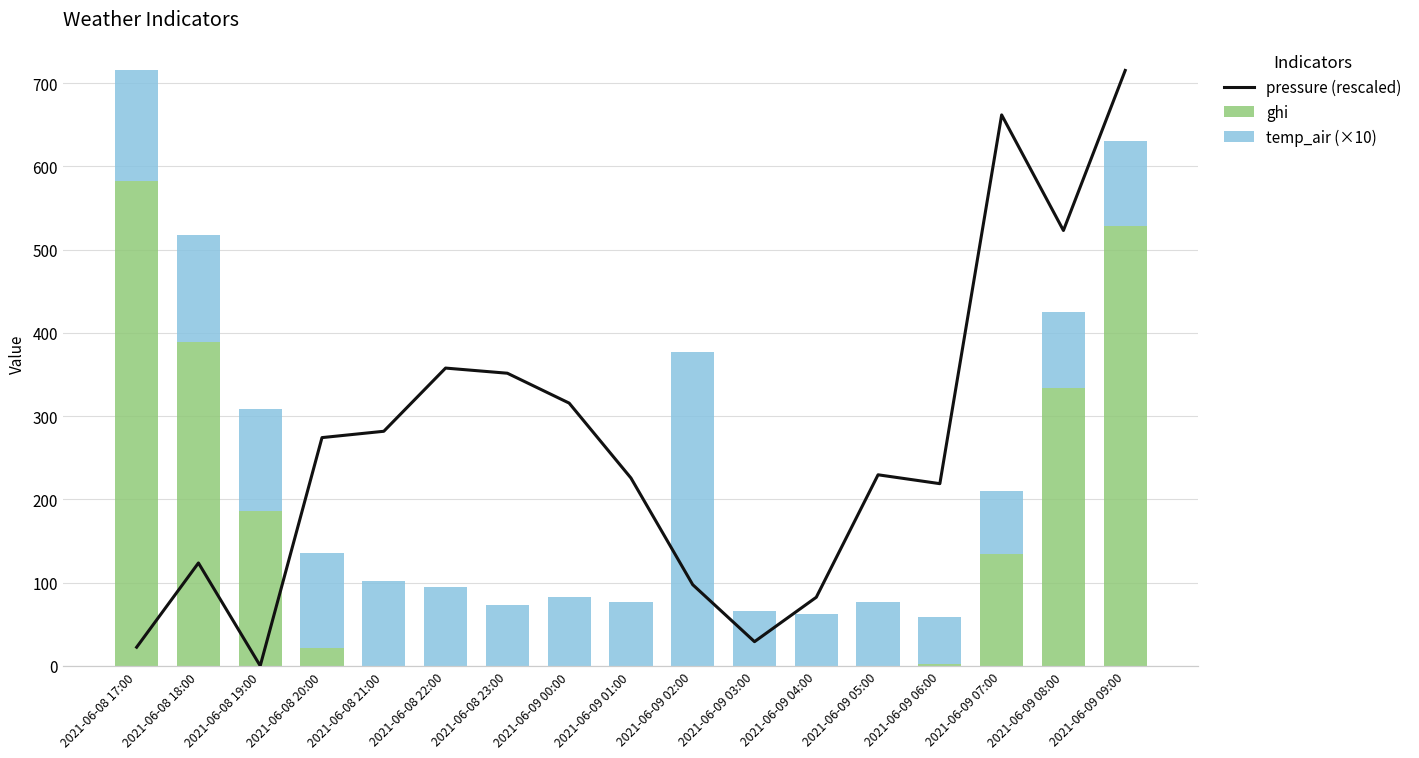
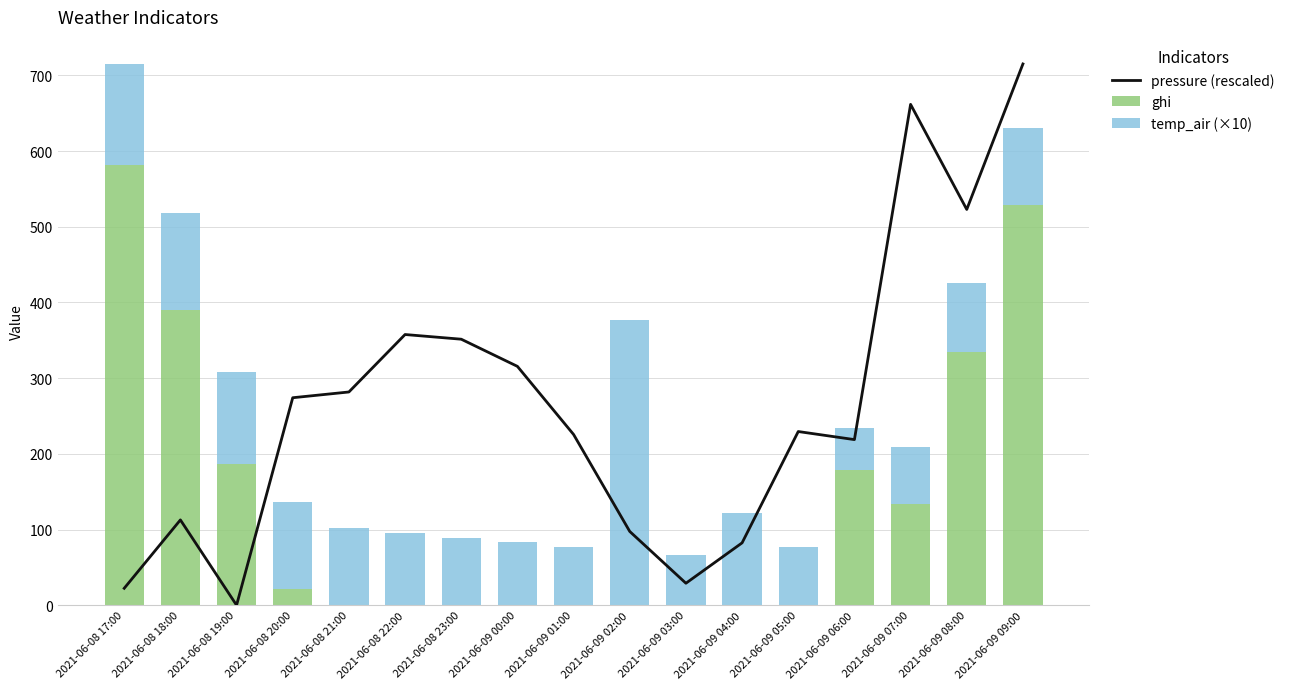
pressure (rescaled), 2021-06-08 18:00: 120 -> 110
temp_air (×10), 2021-06-08 23:00: 70 -> 90
temp_air (×10), 2021-06-09 04:00: 60 -> 120
ghi, 2021-06-09 06:00: 0 -> 180
